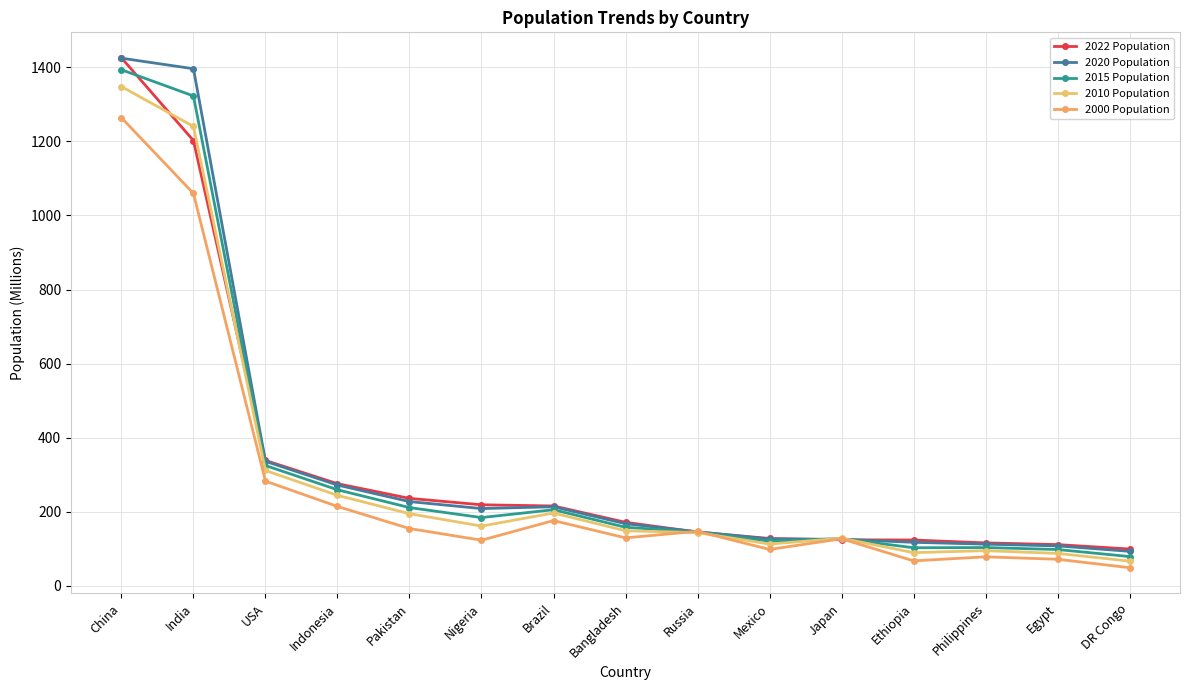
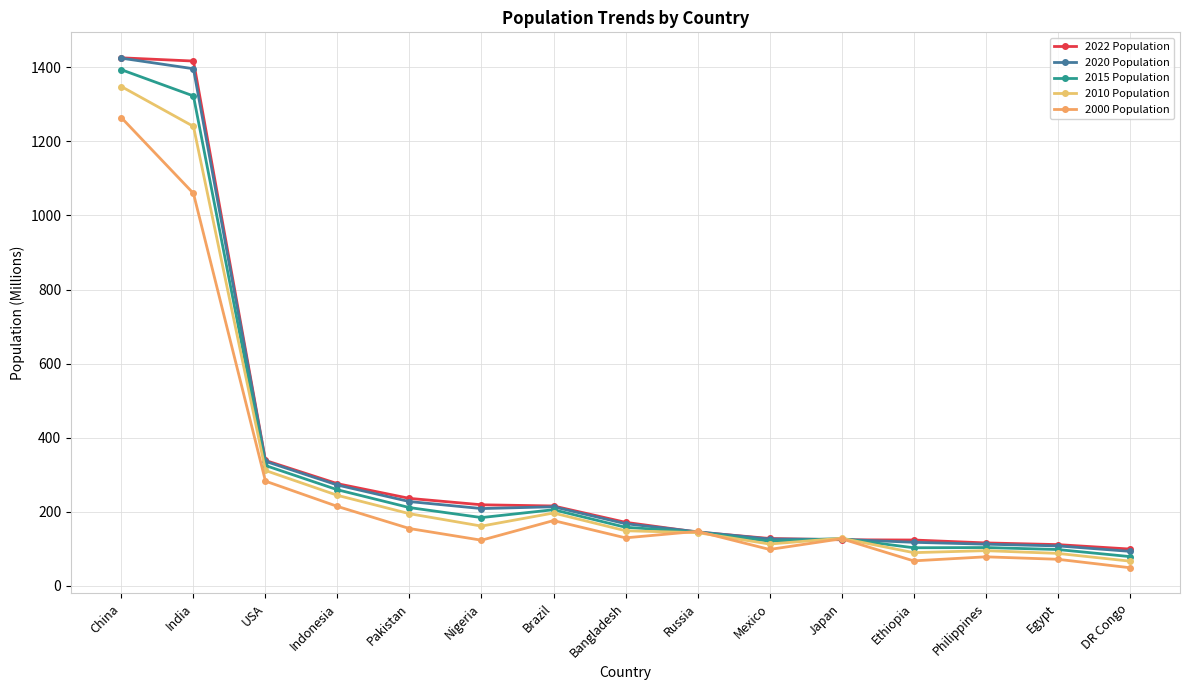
2022 Population, India: 1200 -> 1420
